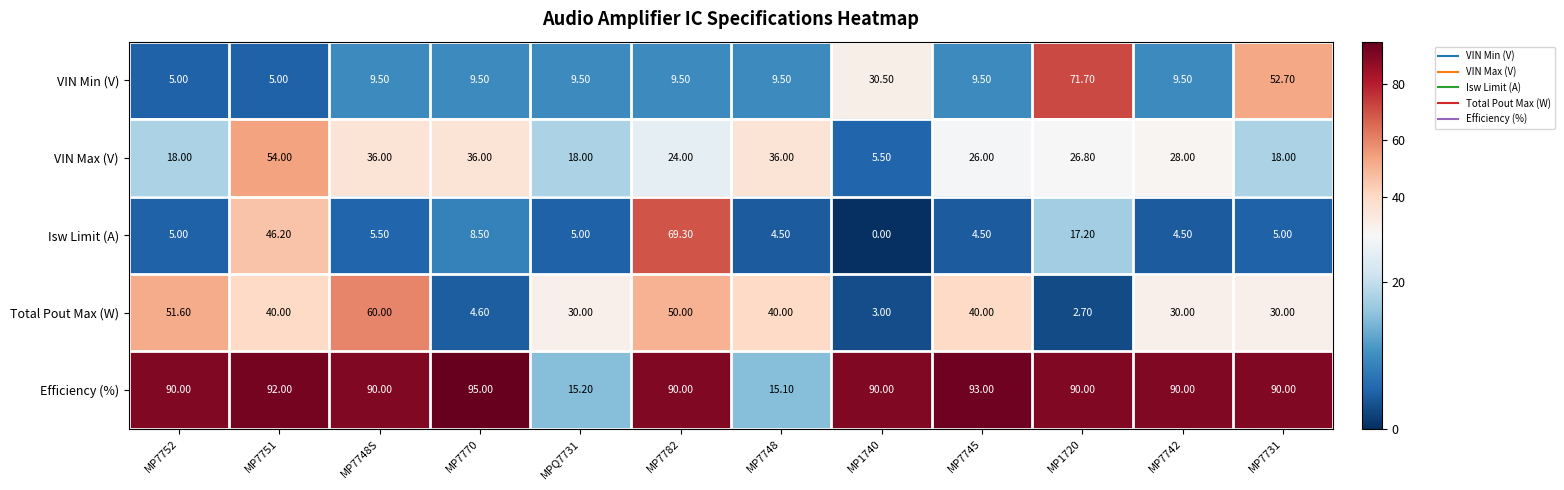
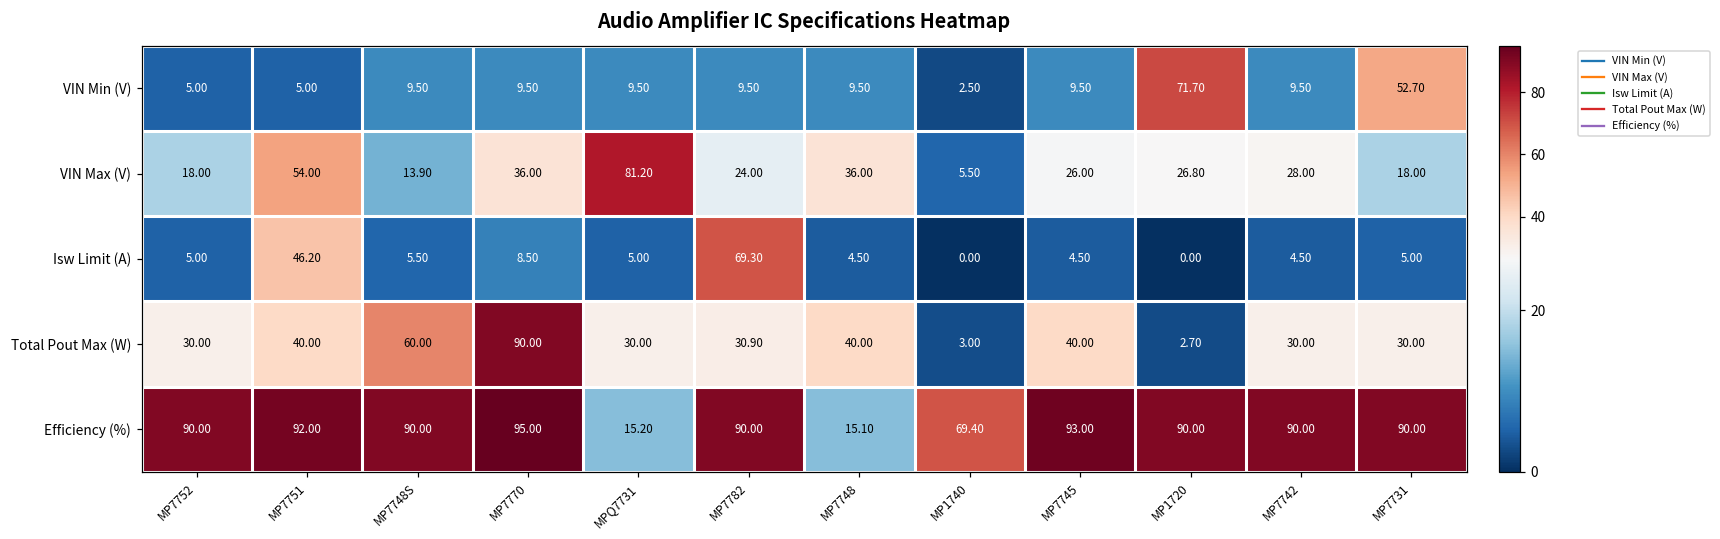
VIN Min (V), MP1740: 30.50 -> 2.50
VIN Max (V), MP7748S: 36.00 -> 13.90
VIN Max (V), MPQ7731: 18.00 -> 81.20
Isw Limit (A), MP1720: 17.20 -> 0.00
Total Pout Max (W), MP7752: 51.60 -> 30.00
Total Pout Max (W), MP7770: 4.60 -> 90.00
Total Pout Max (W), MP7782: 50.00 -> 30.90
Efficiency (%), MP1740: 90.00 -> 69.40
